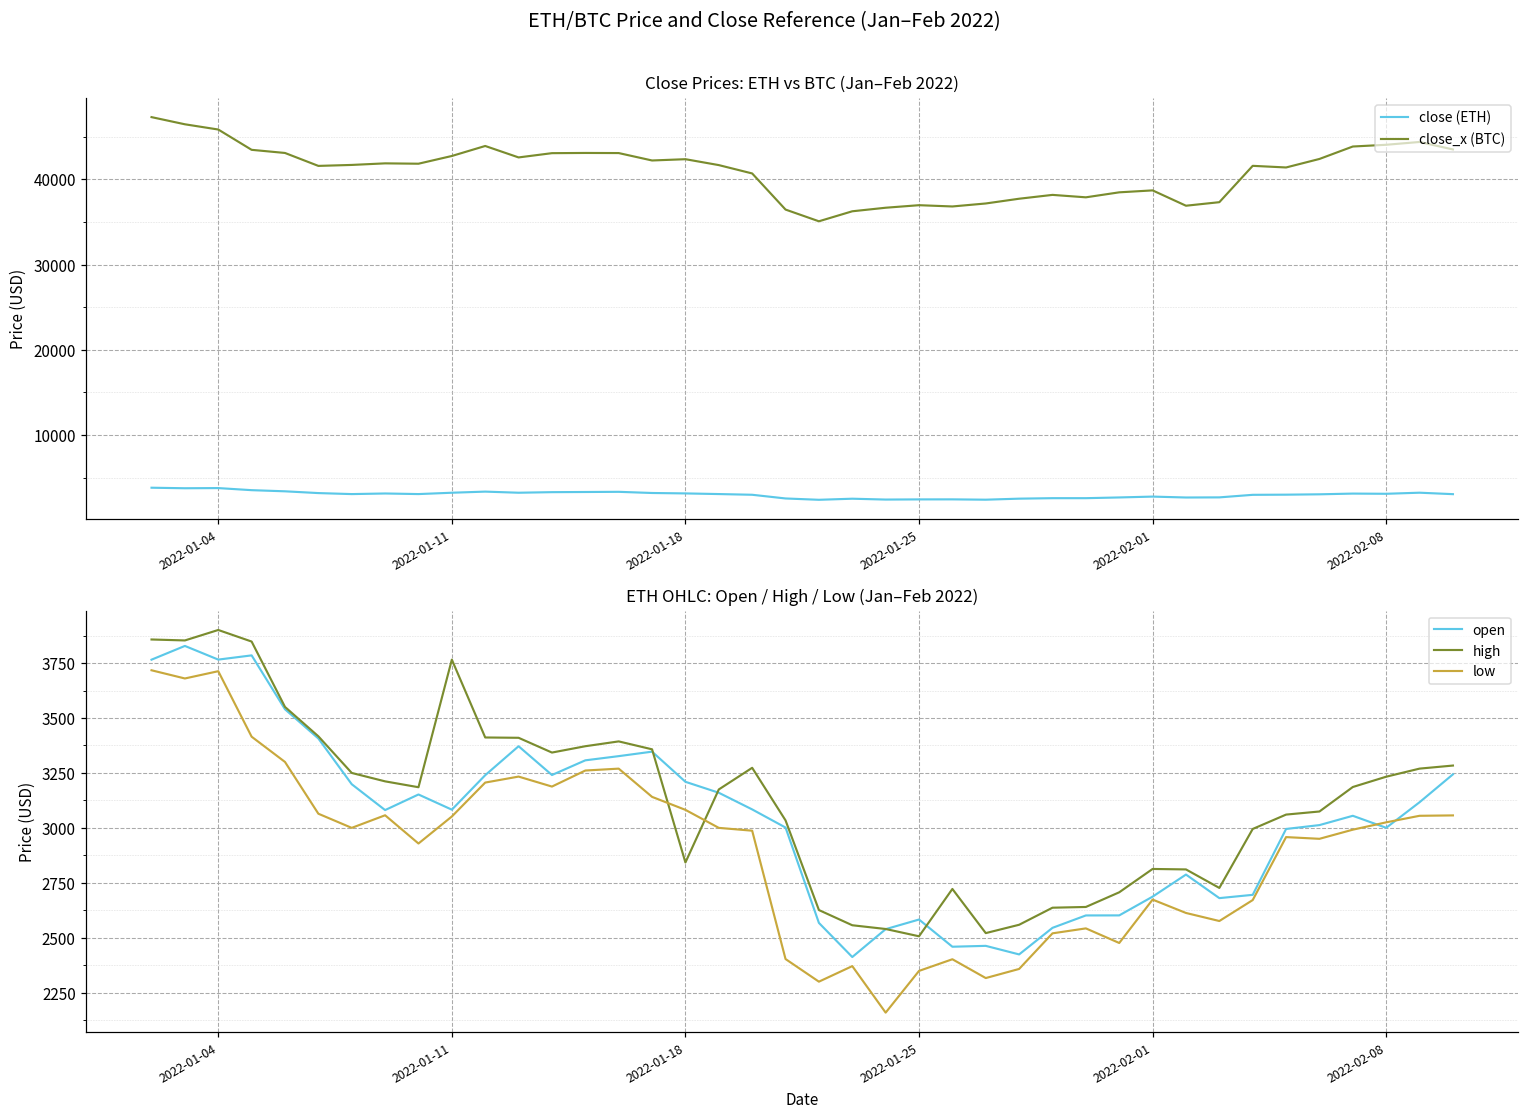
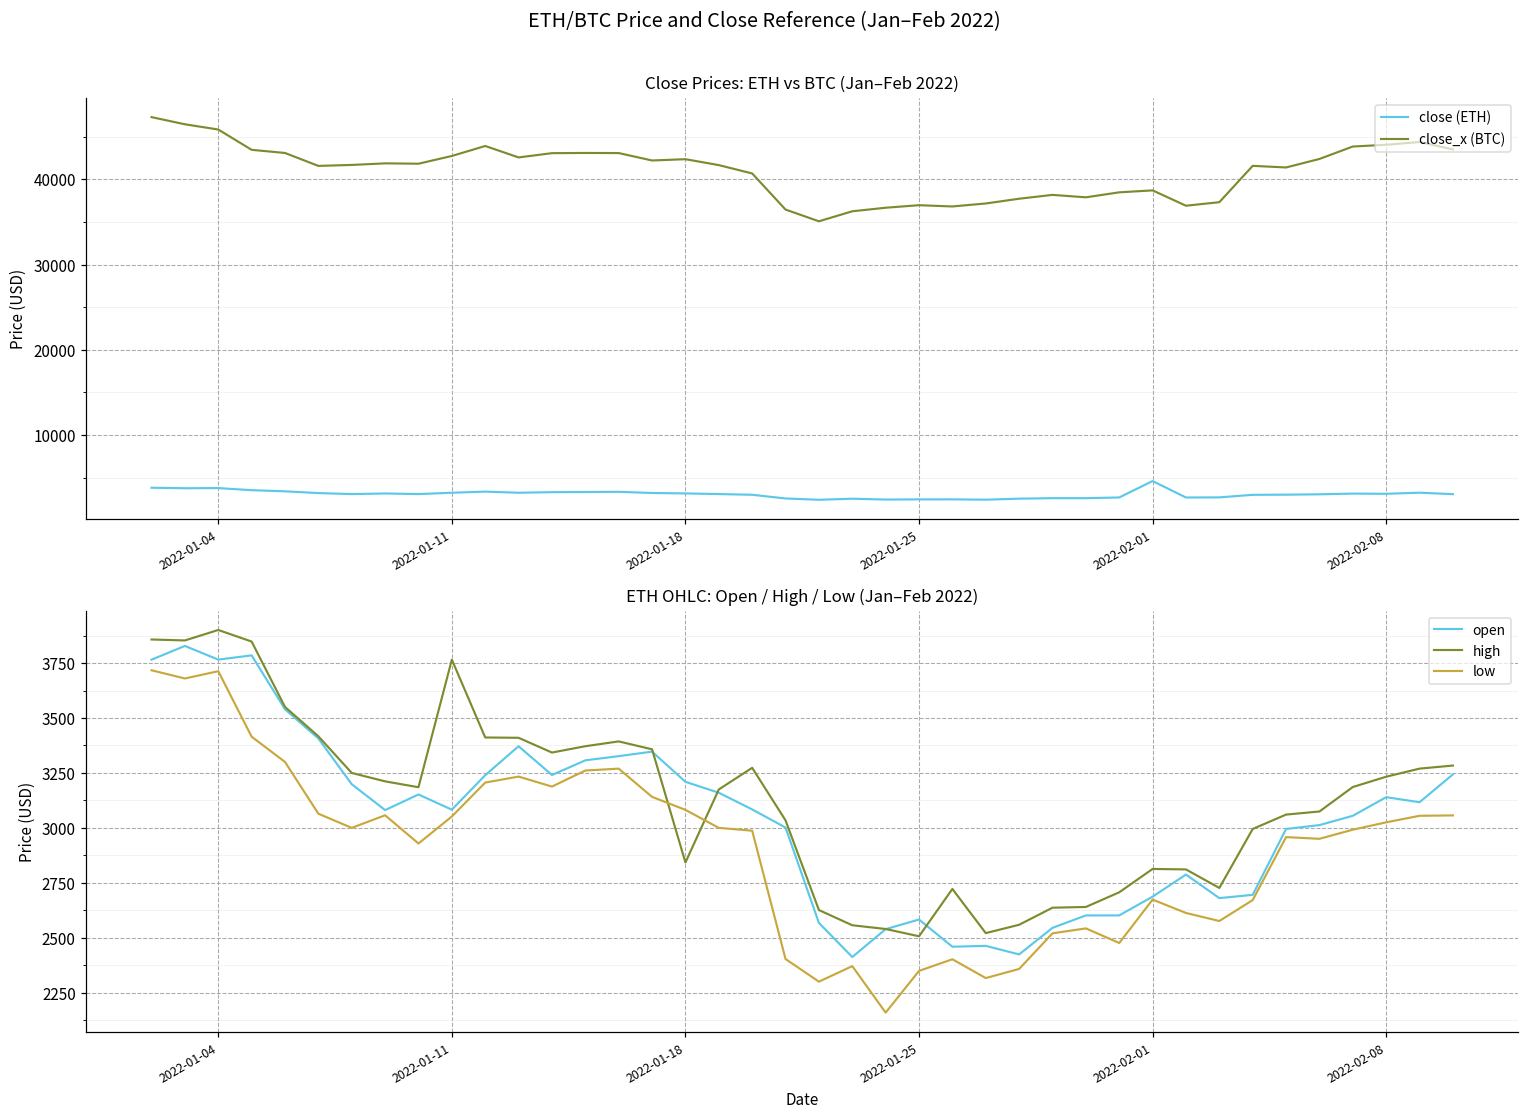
Close Prices: ETH vs BTC (Jan–Feb 2022), close (ETH), 2022-02-01: 3000 -> 5000
ETH OHLC: Open / High / Low (Jan–Feb 2022), open, 2022-02-08: 3000 -> 3140
